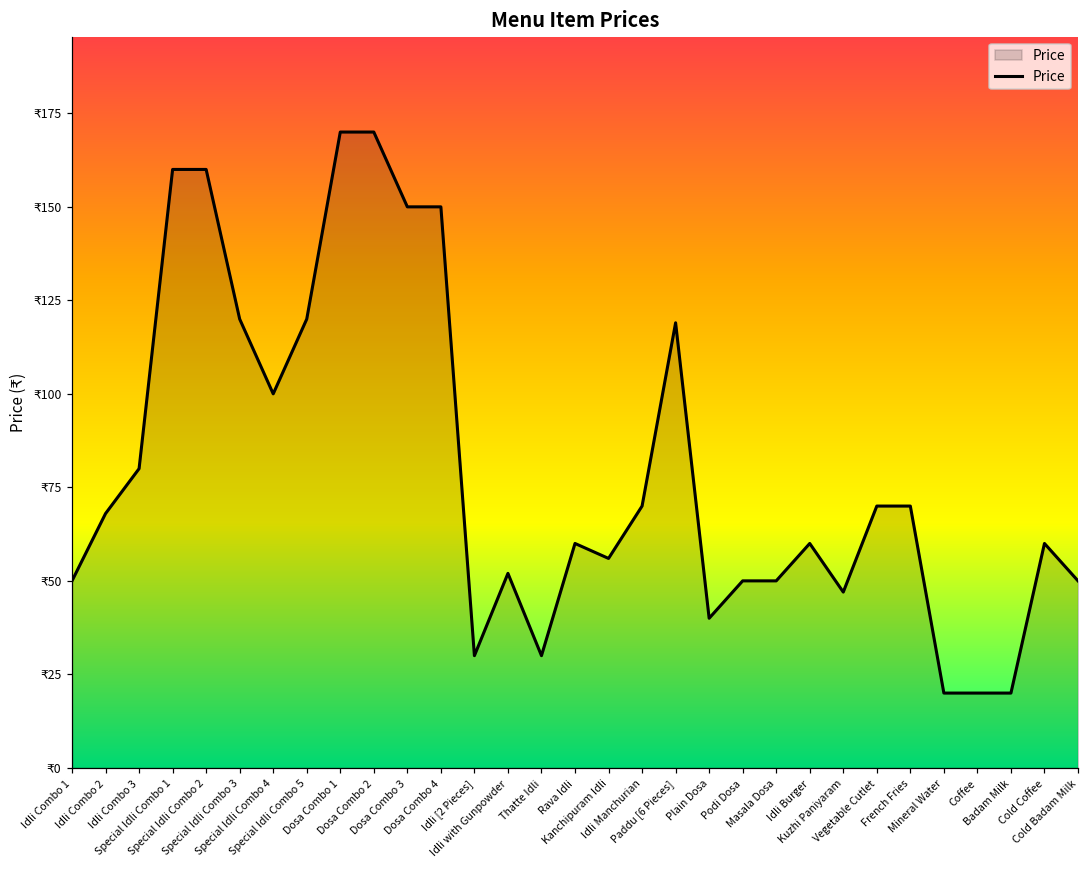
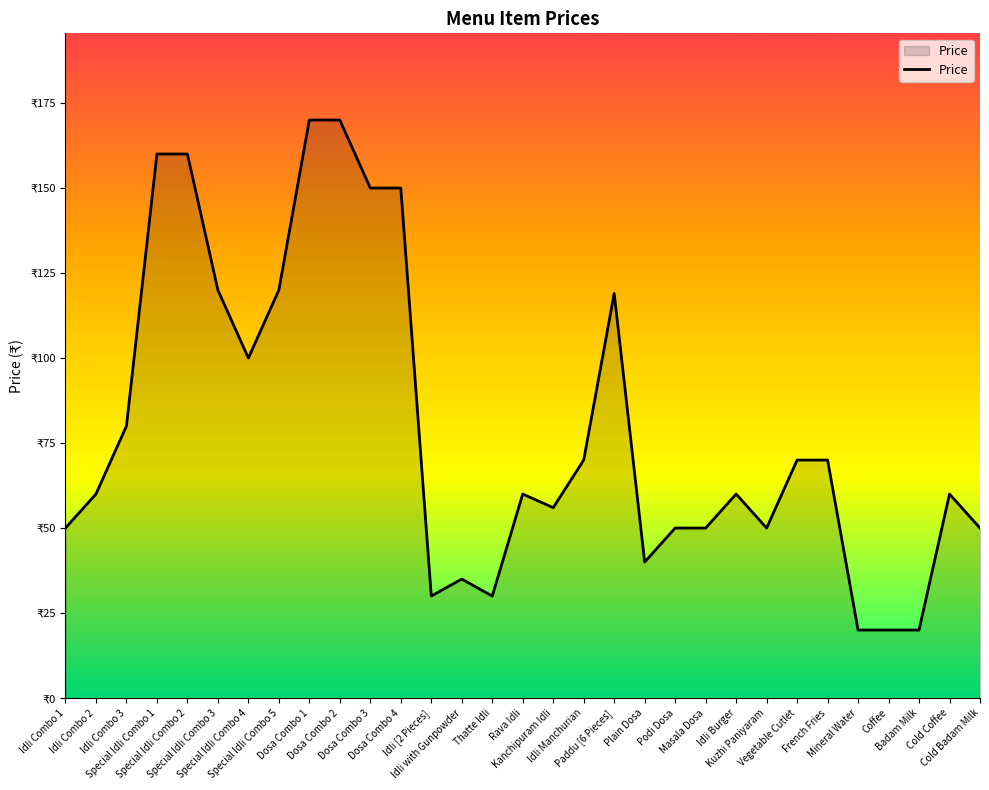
Idli Combo 2: ₹68 -> ₹60
Idli with Gunpowder: ₹52 -> ₹35
Kuzhi Paniyaram: ₹47 -> ₹50
